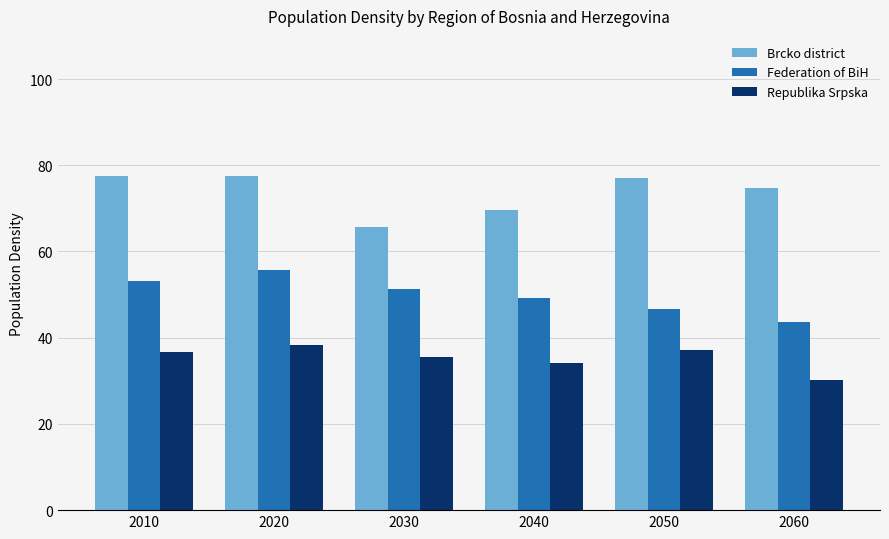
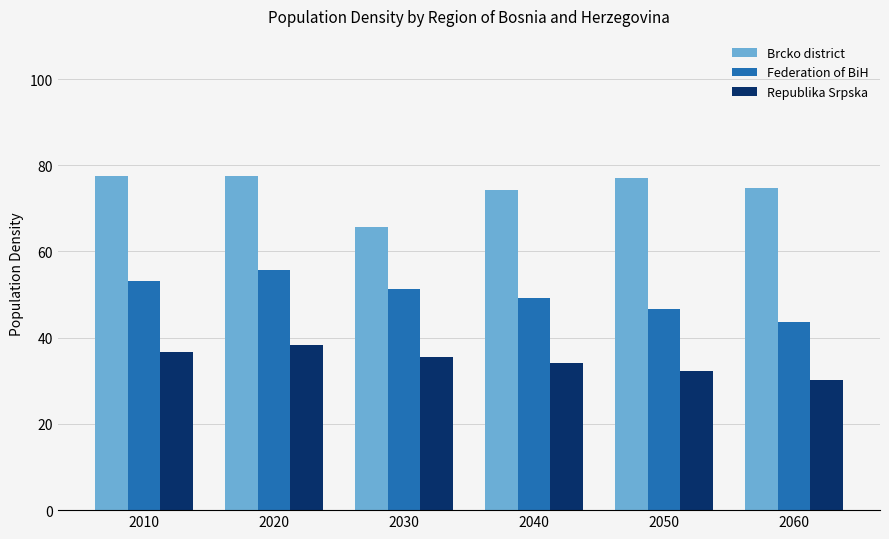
Brcko district, 2040: 70 -> 74
Republika Srpska, 2050: 37 -> 32
